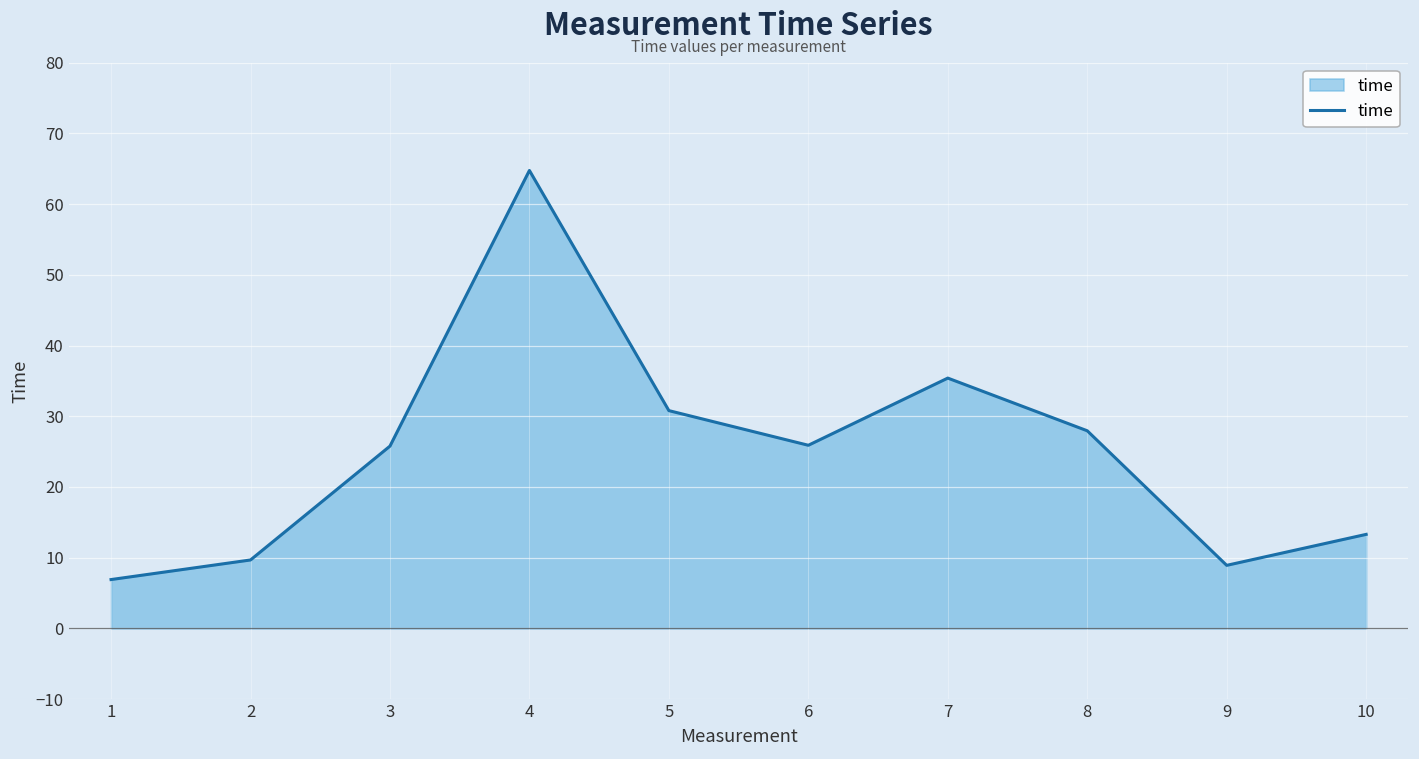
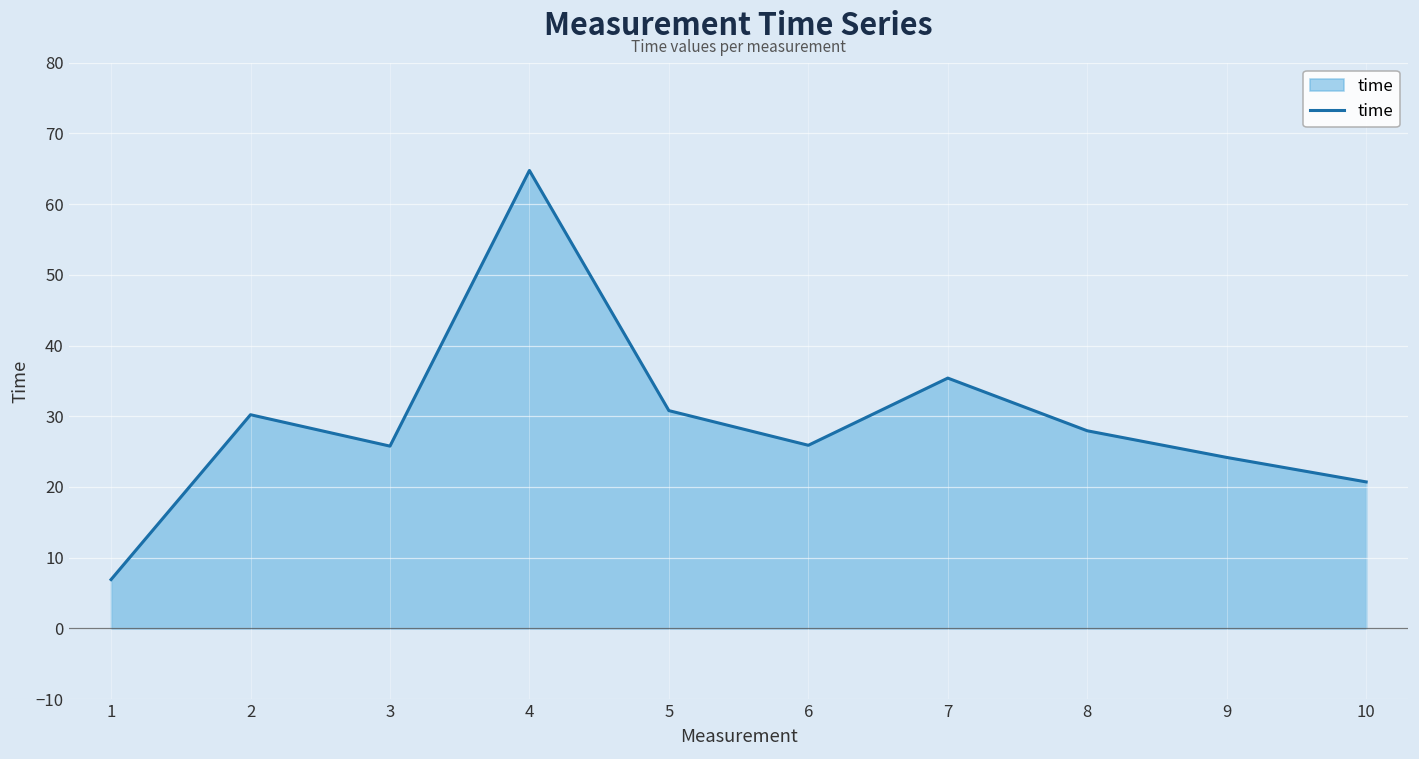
2: 10 -> 30
9: 9 -> 24
10: 13 -> 21
